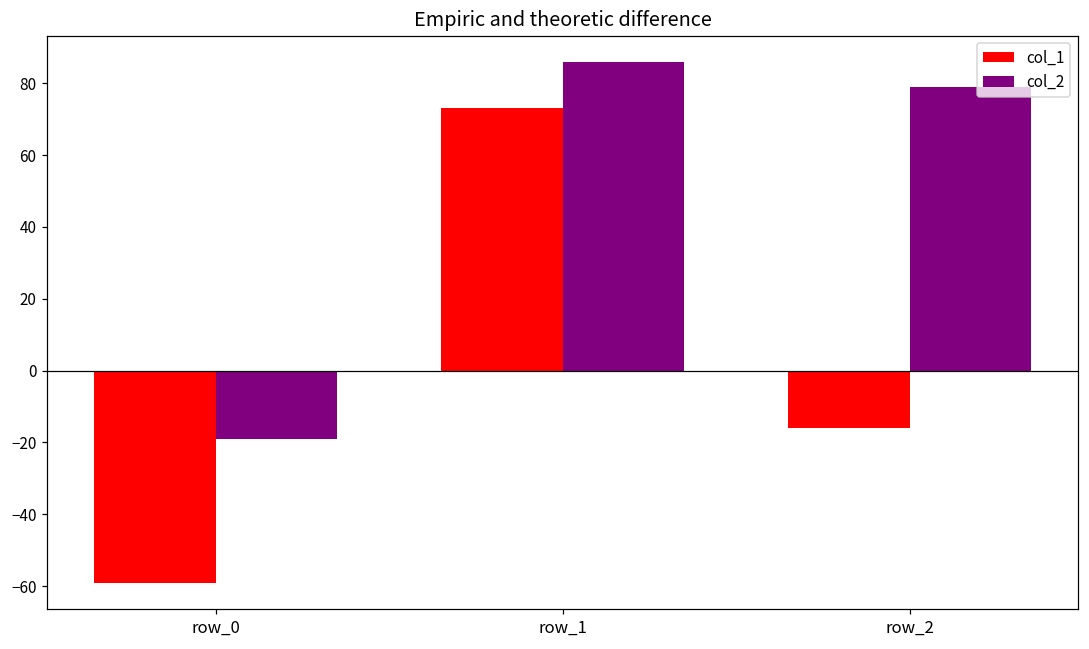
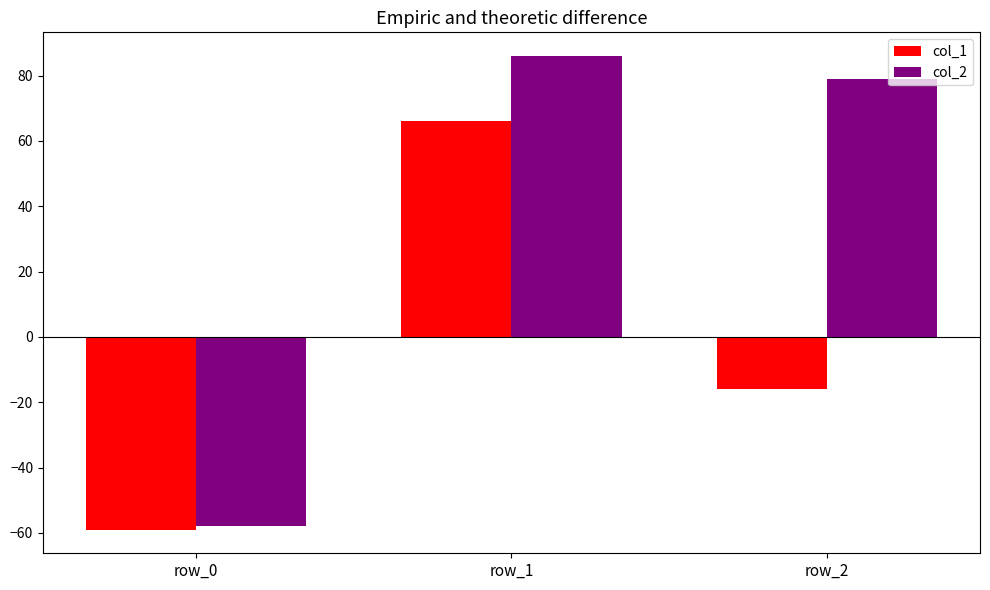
col_2, row_0: -19 -> -58
col_1, row_1: 73 -> 66
